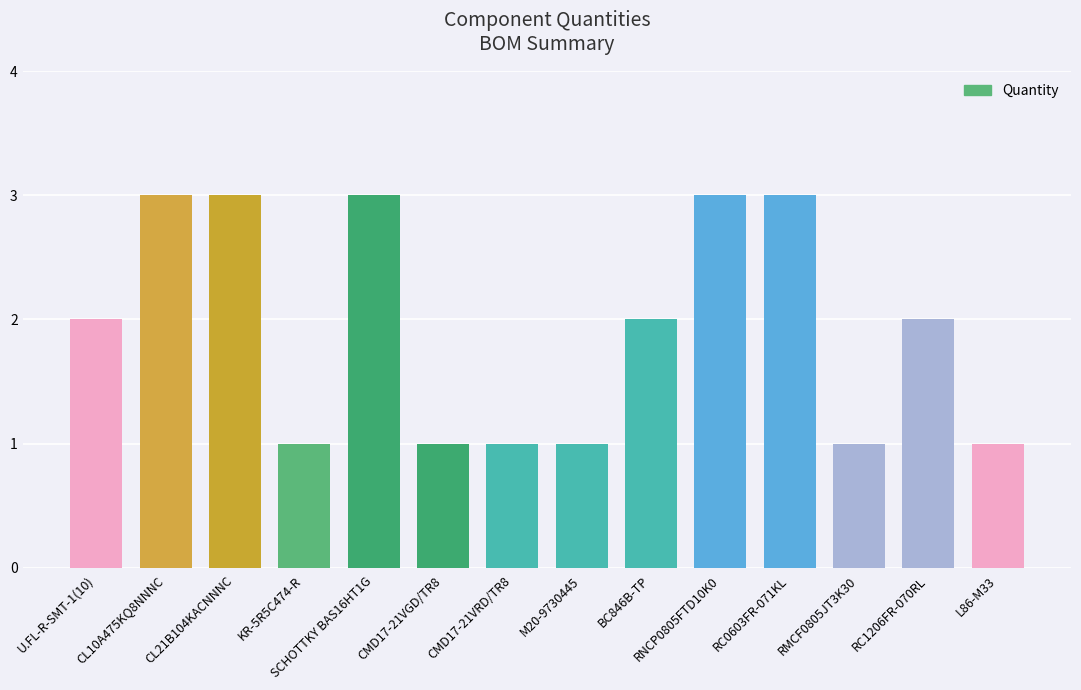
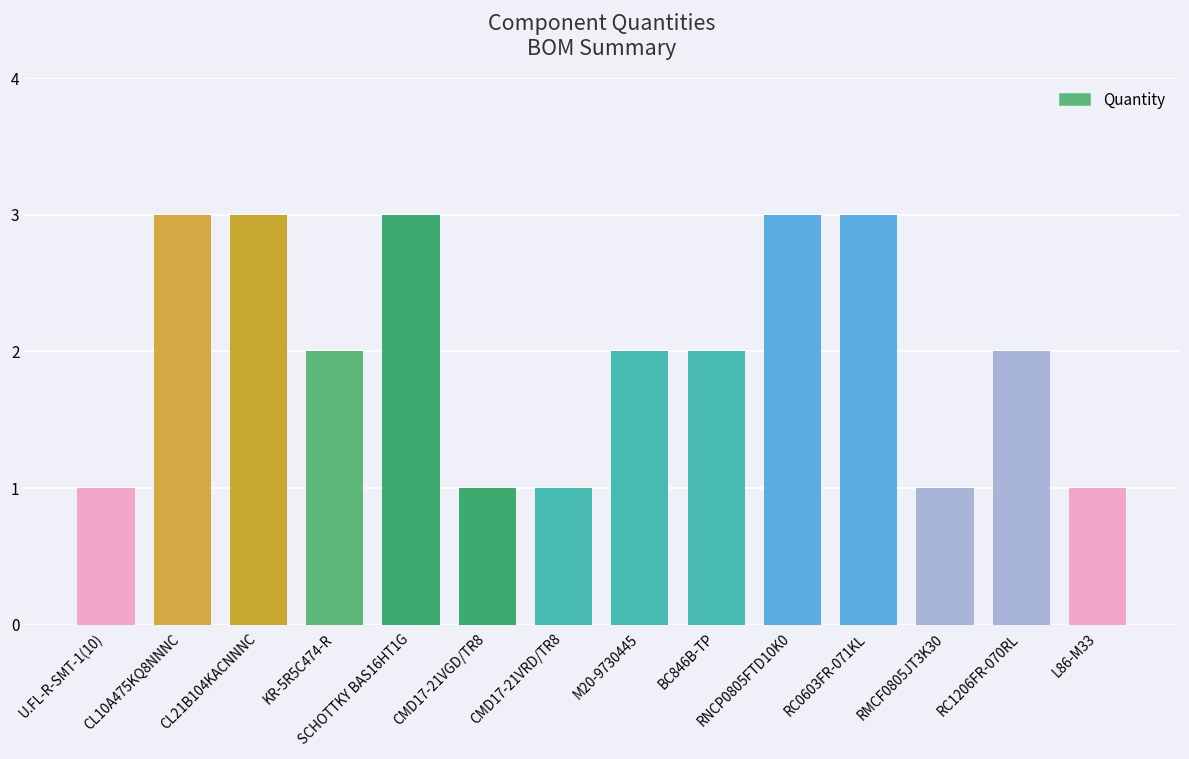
U.FL-R-SMT-1(10): 2 -> 1
KR-5R5C474-R: 1 -> 2
M20-9730445: 1 -> 2
